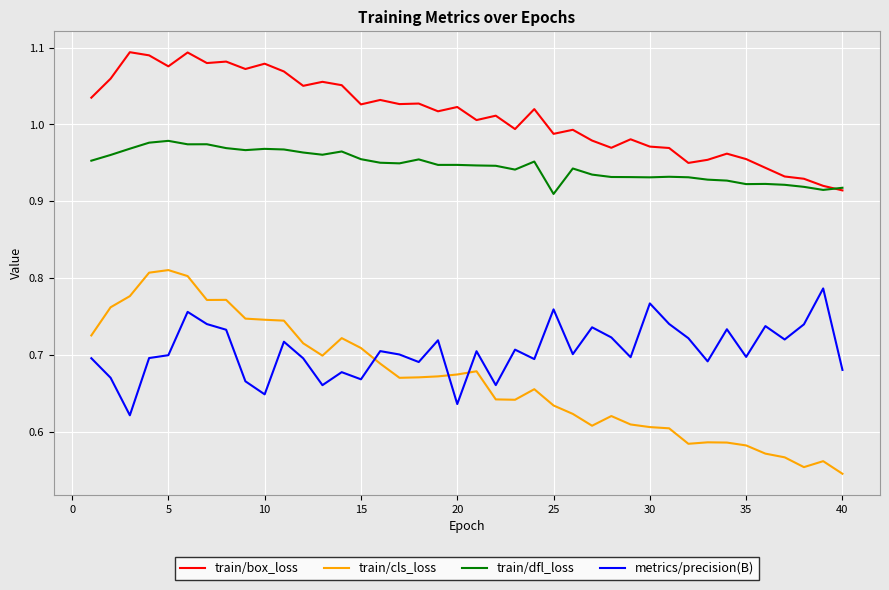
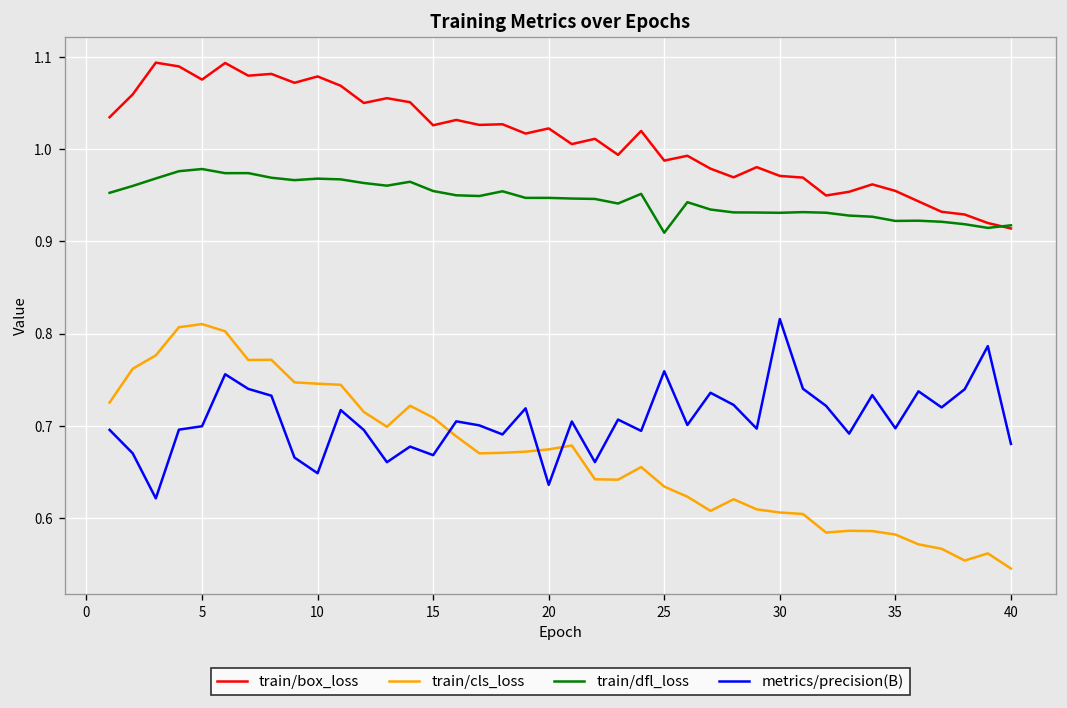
metrics/precision(B), 30: 0.77 -> 0.82
